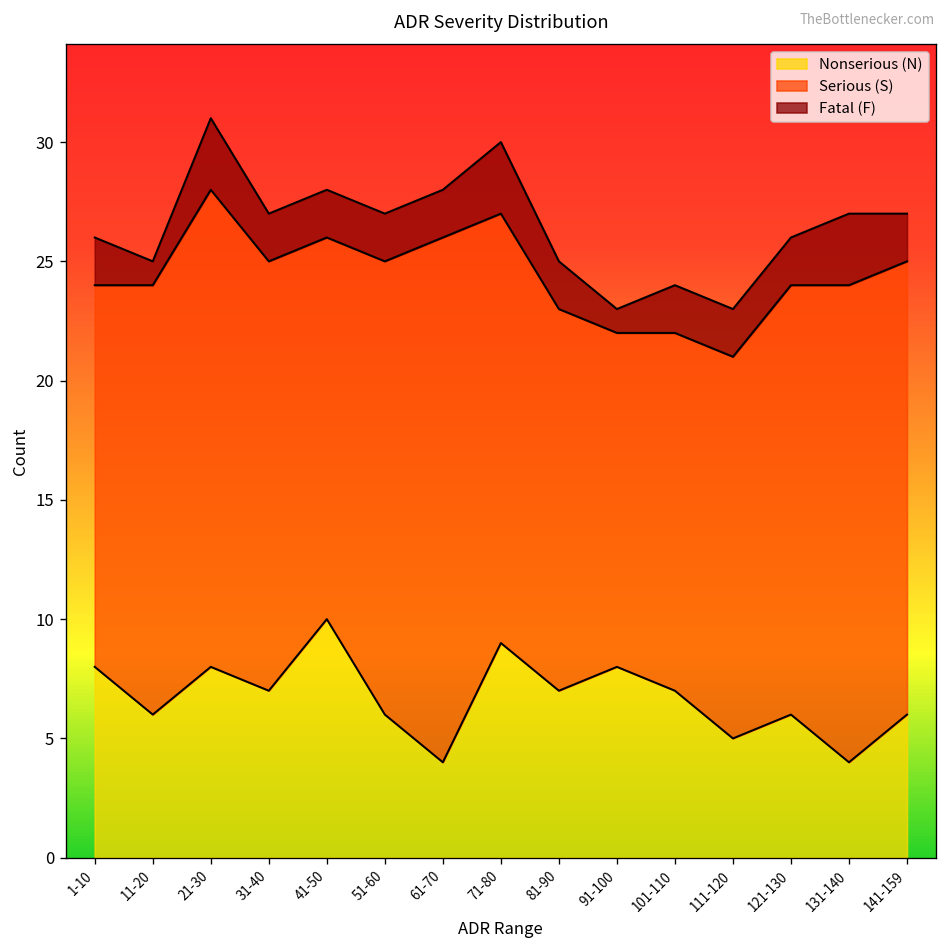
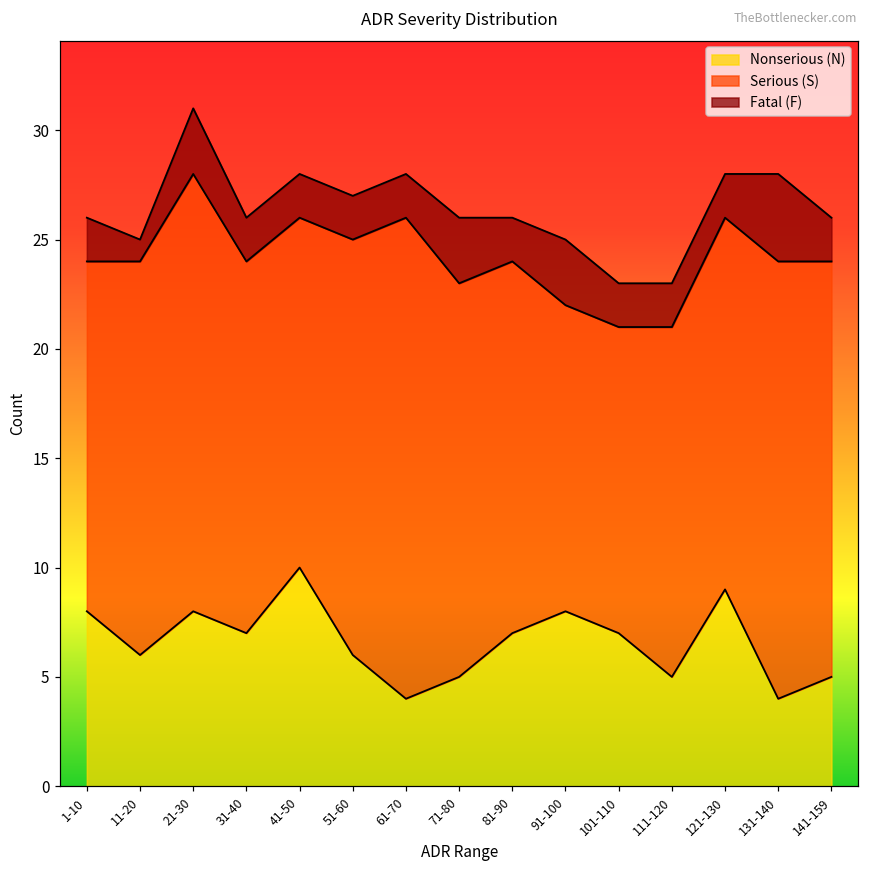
Serious (S), 31-40: 18 -> 17
Nonserious (N), 71-80: 9 -> 5
Serious (S), 81-90: 16 -> 17
Fatal (F), 91-100: 1 -> 3
Serious (S), 101-110: 15 -> 14
Nonserious (N), 121-130: 6 -> 9
Serious (S), 121-130: 18 -> 17
Fatal (F), 131-140: 3 -> 4
Nonserious (N), 141-159: 6 -> 5
